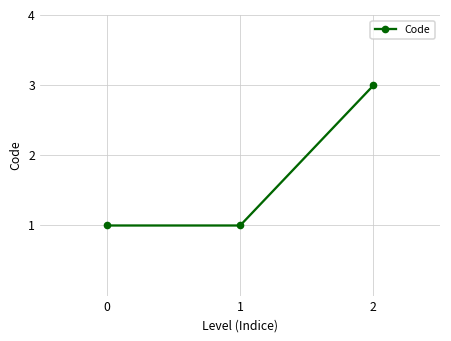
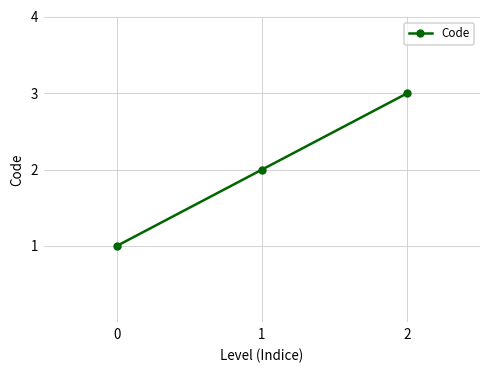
1: 1 -> 2
